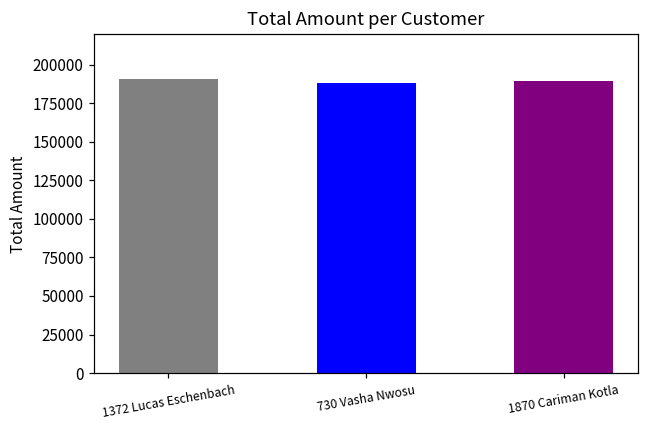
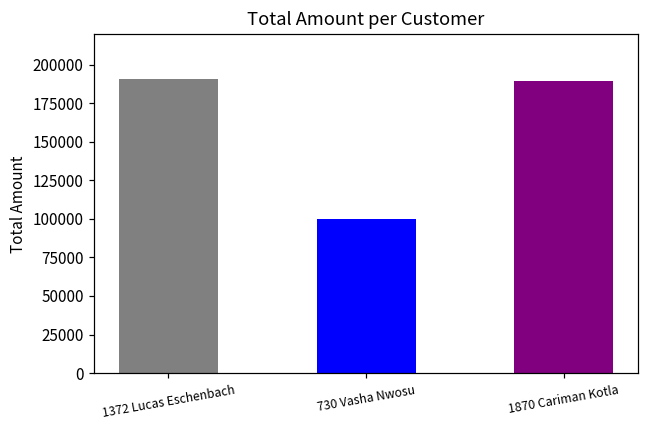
730 Vasha Nwosu: 188000 -> 100000
